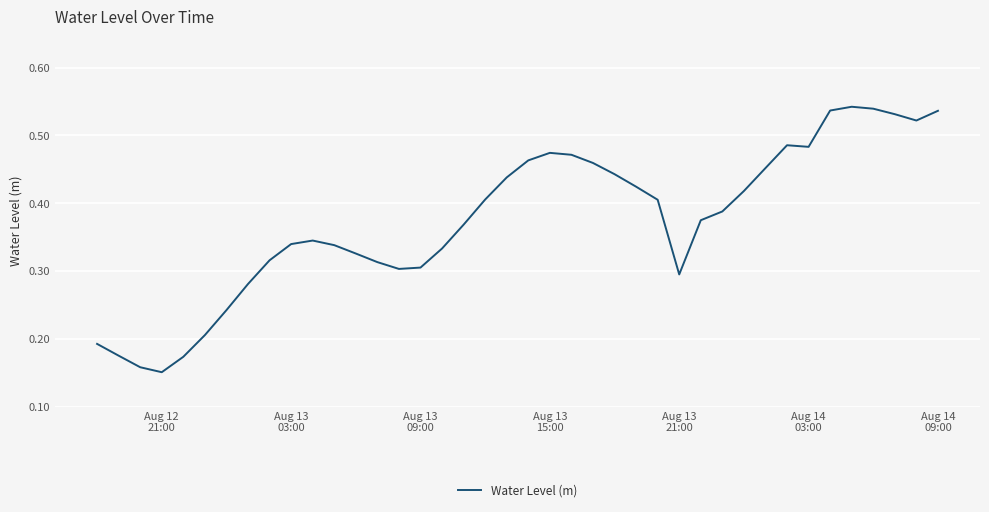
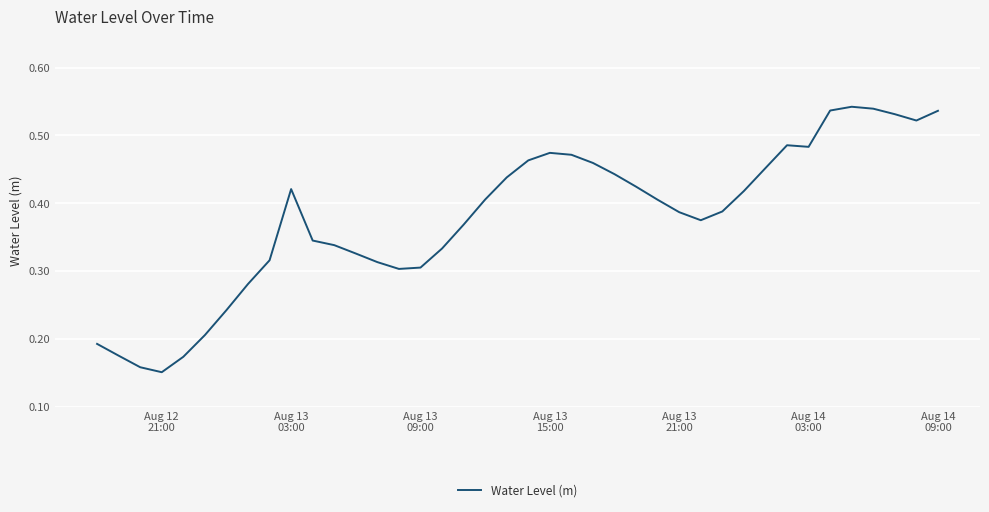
Aug 13 03:00: 0.34 -> 0.42
Aug 13 21:00: 0.29 -> 0.39
